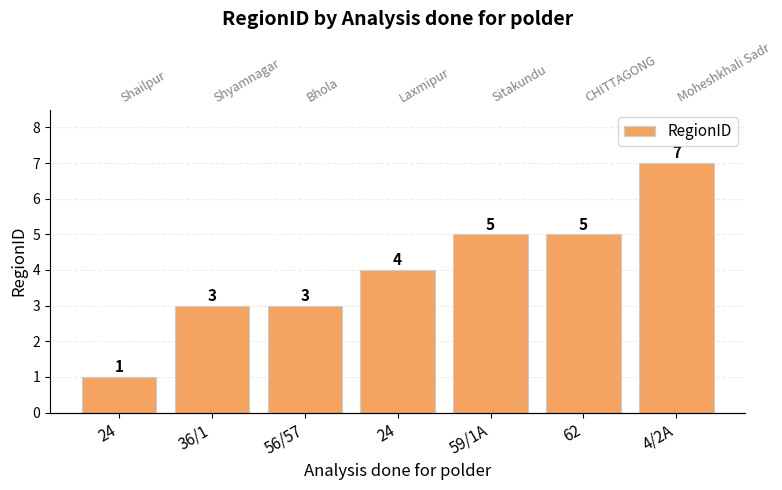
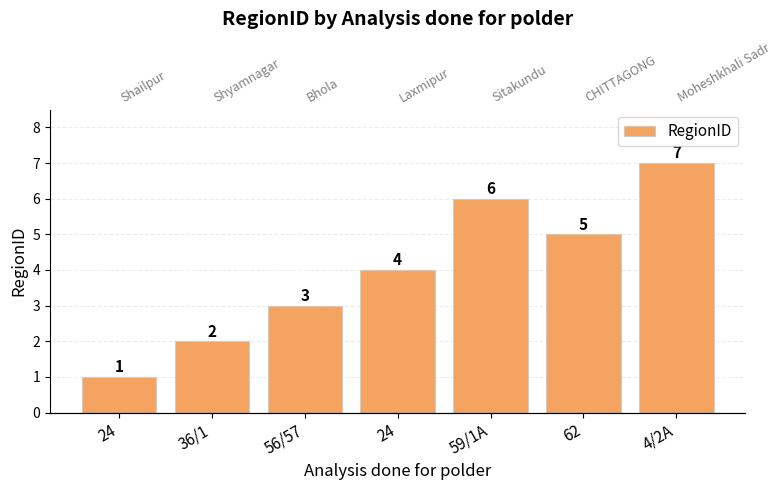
36/1: 3 -> 2
59/1A: 5 -> 6
